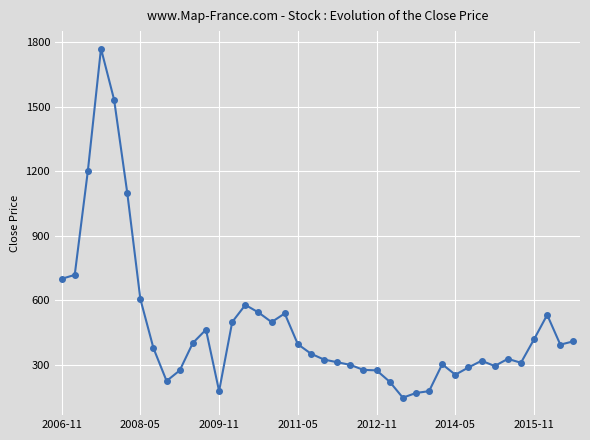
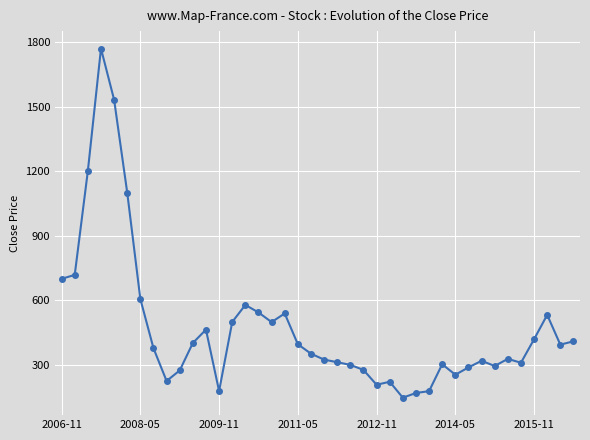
2012-11: 280 -> 210
